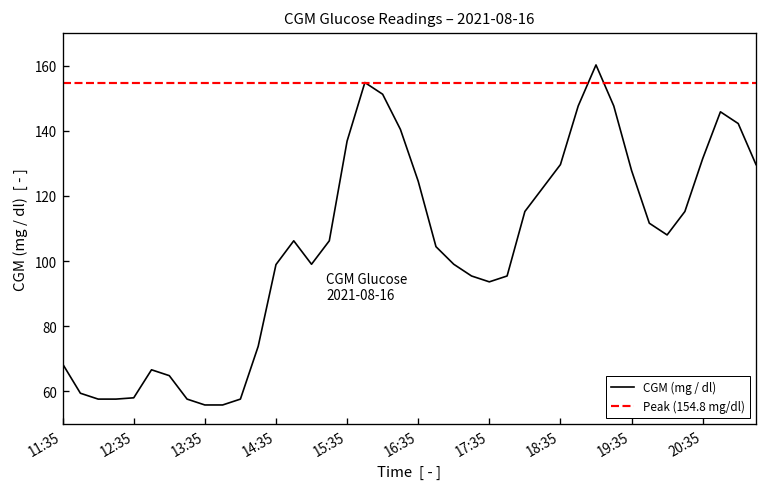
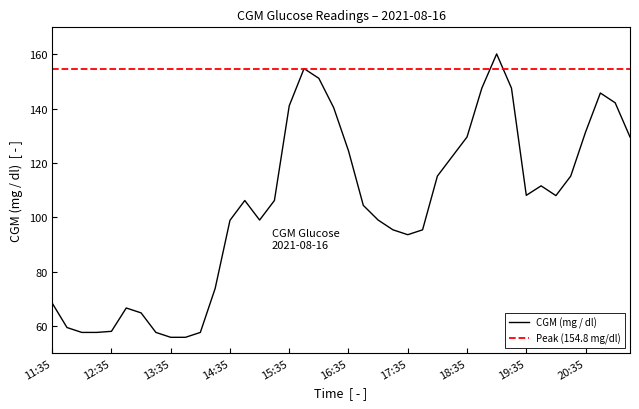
15:35: 137 -> 141
19:35: 128 -> 108
